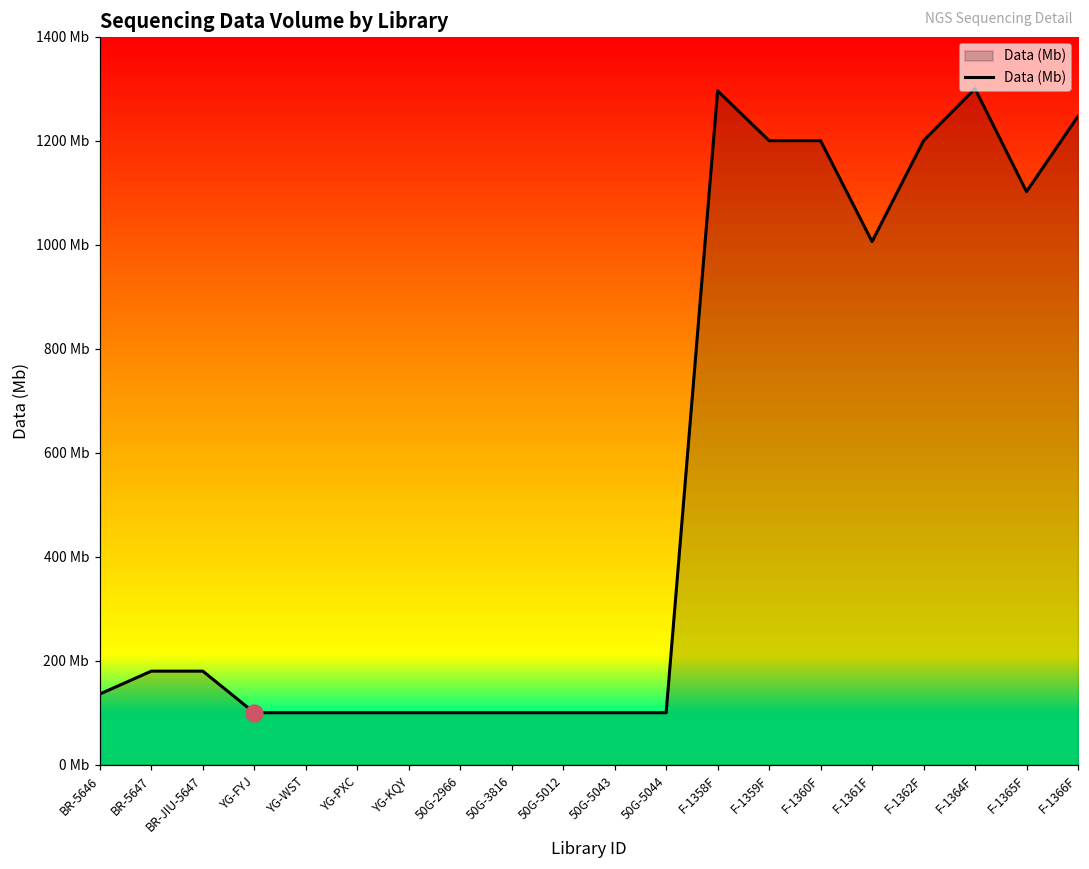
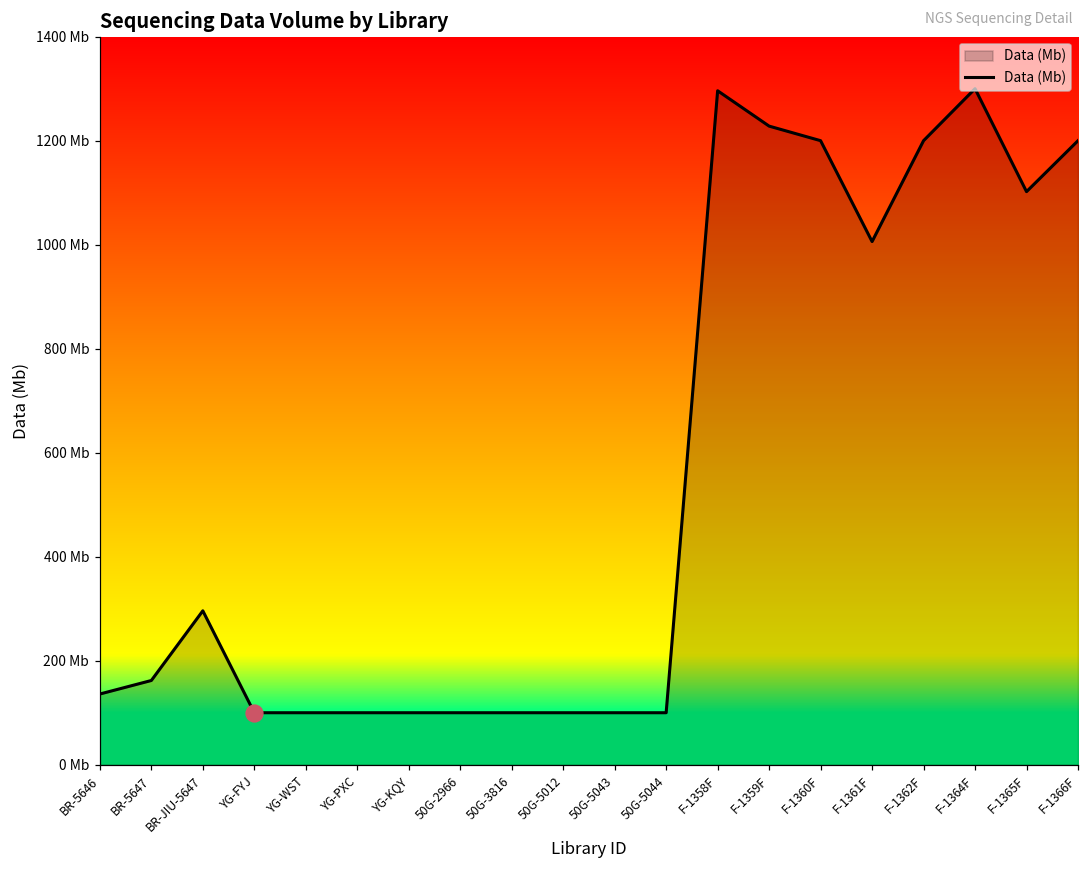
Data (Mb), BR-5647: 180 Mb -> 160 Mb
Data (Mb), BR-JIU-5647: 180 Mb -> 300 Mb
Data (Mb), F-1359F: 1200 Mb -> 1230 Mb
Data (Mb), F-1366F: 1250 Mb -> 1200 Mb
